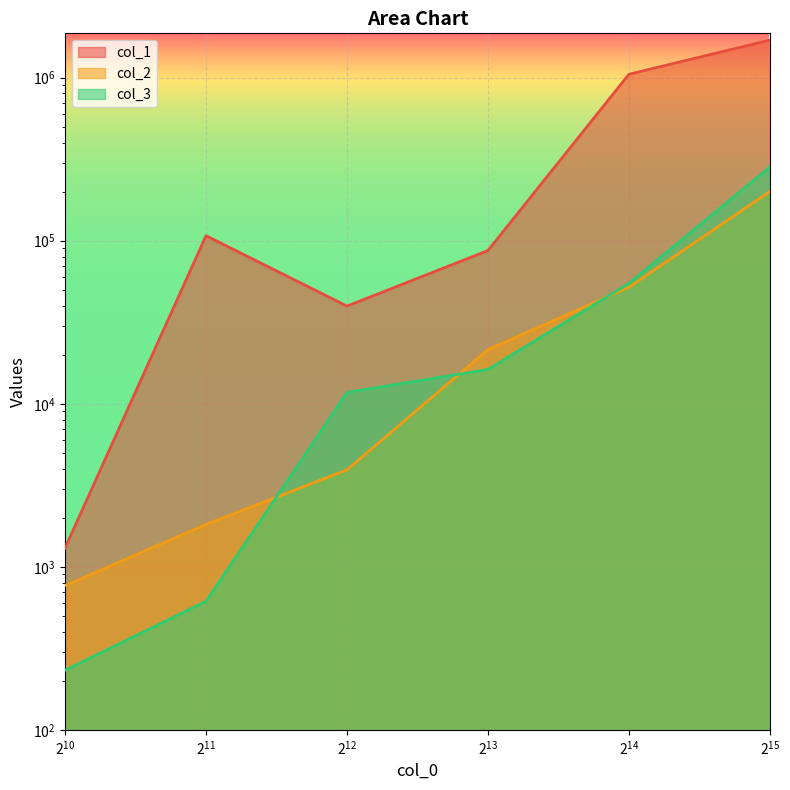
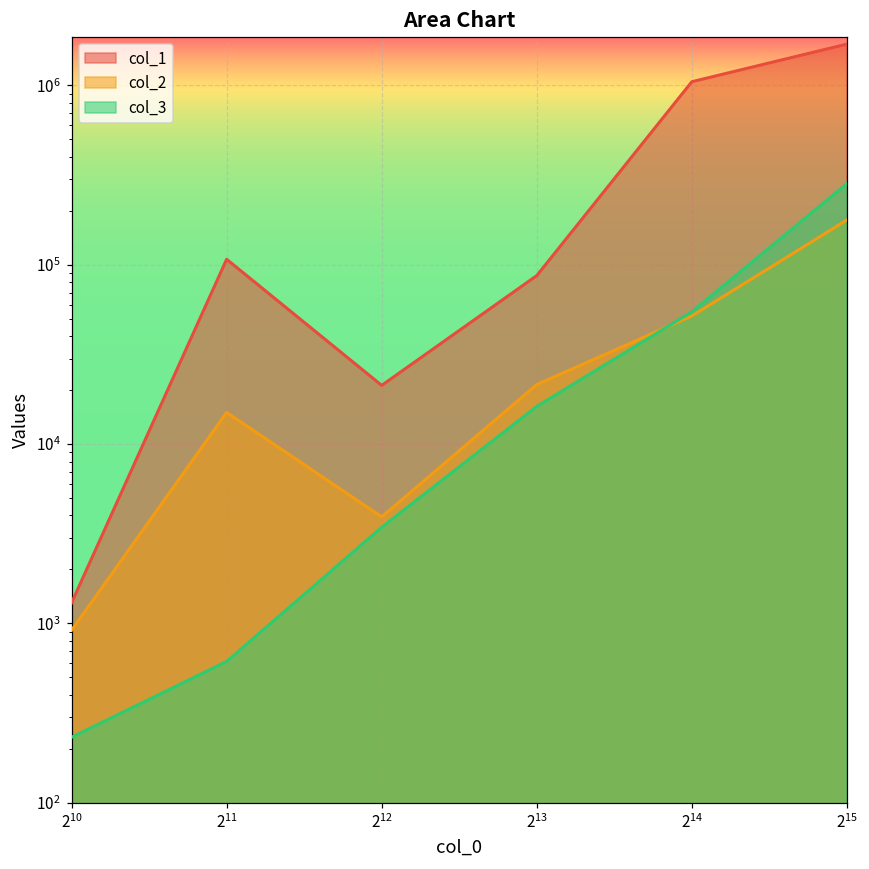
col_2, 2^10: 800 -> 900
col_2, 2^11: 1800 -> 15000
col_1, 2^12: 40000 -> 21000
col_3, 2^12: 12000 -> 3400
col_2, 2^15: 200000 -> 180000
